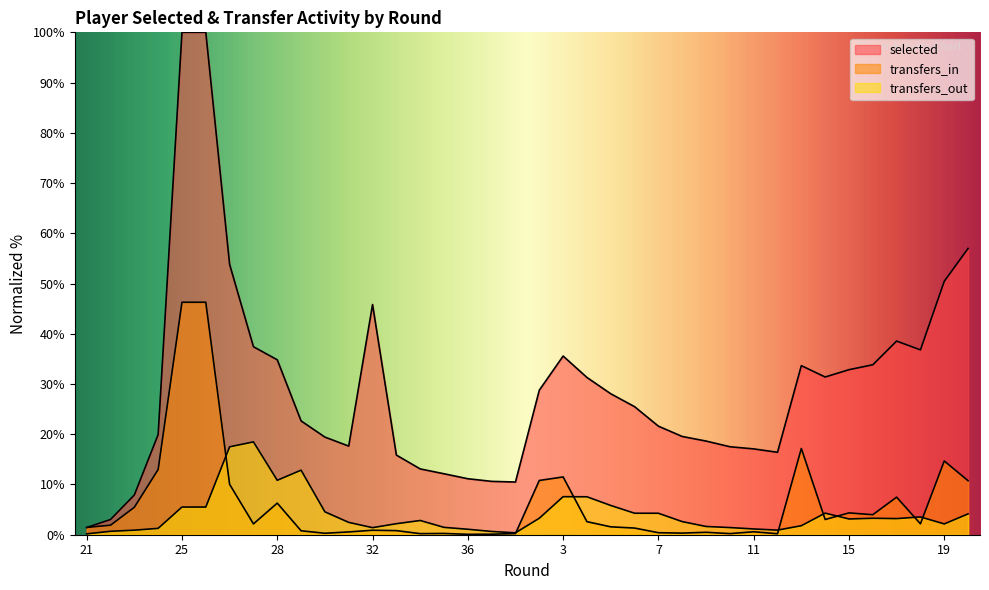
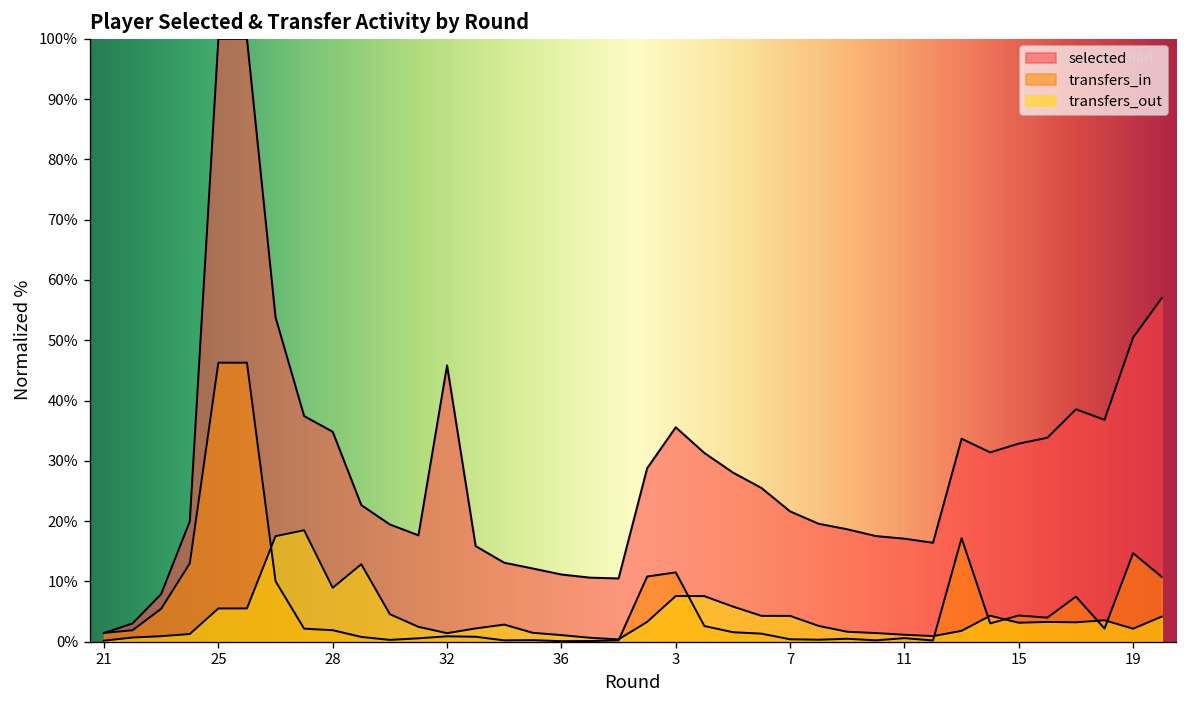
transfers_in, 28: 6% -> 2%
transfers_out, 28: 11% -> 9%
